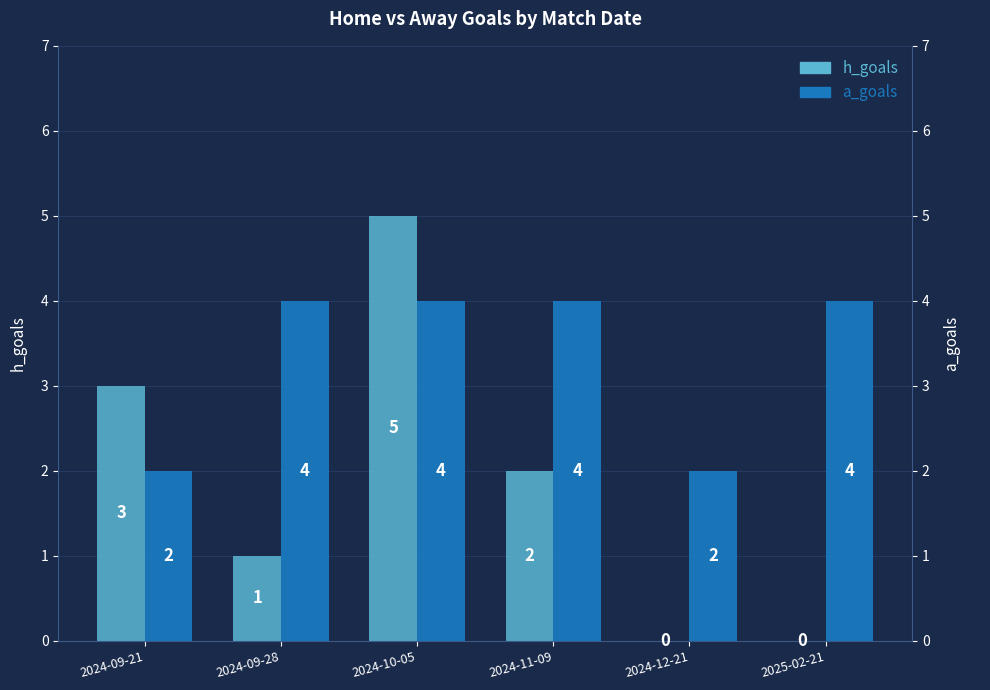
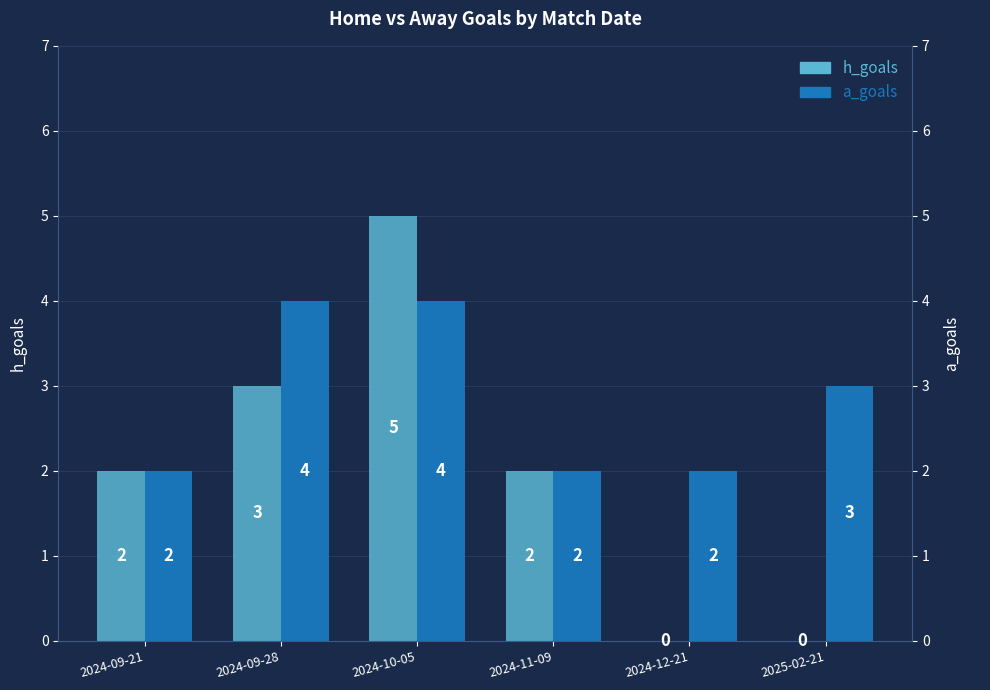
h_goals, 2024-09-21: 3 -> 2
h_goals, 2024-09-28: 1 -> 3
a_goals, 2024-11-09: 4 -> 2
a_goals, 2025-02-21: 4 -> 3
